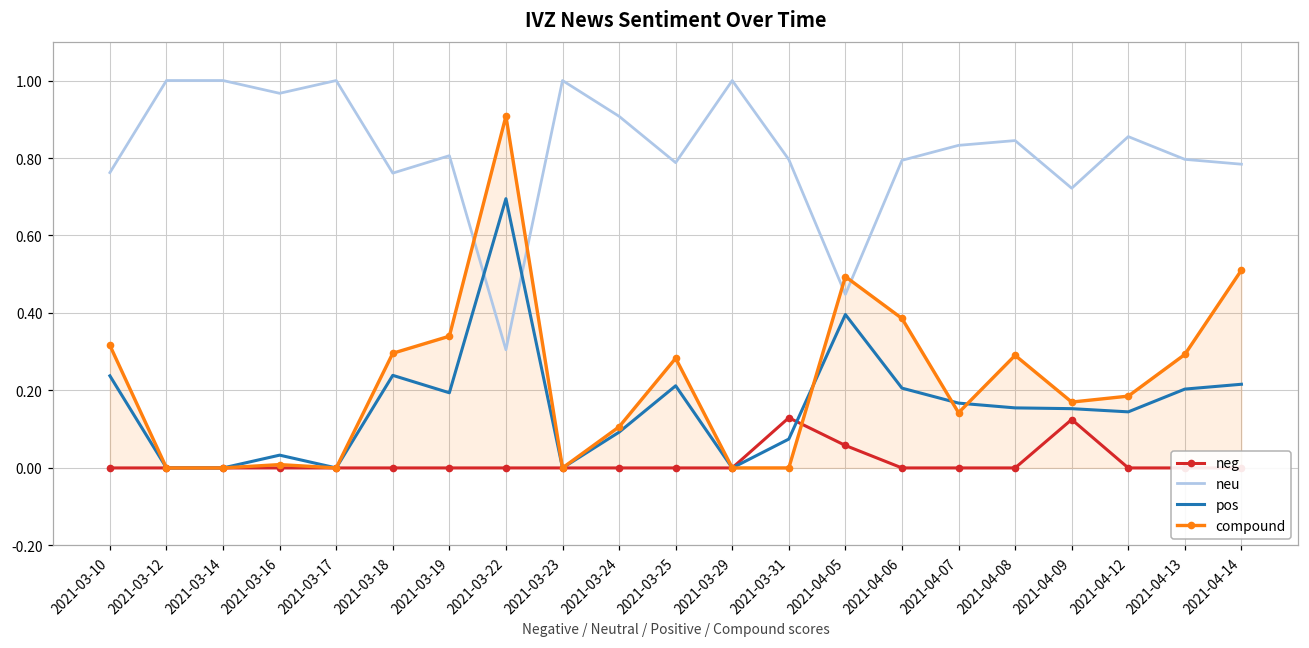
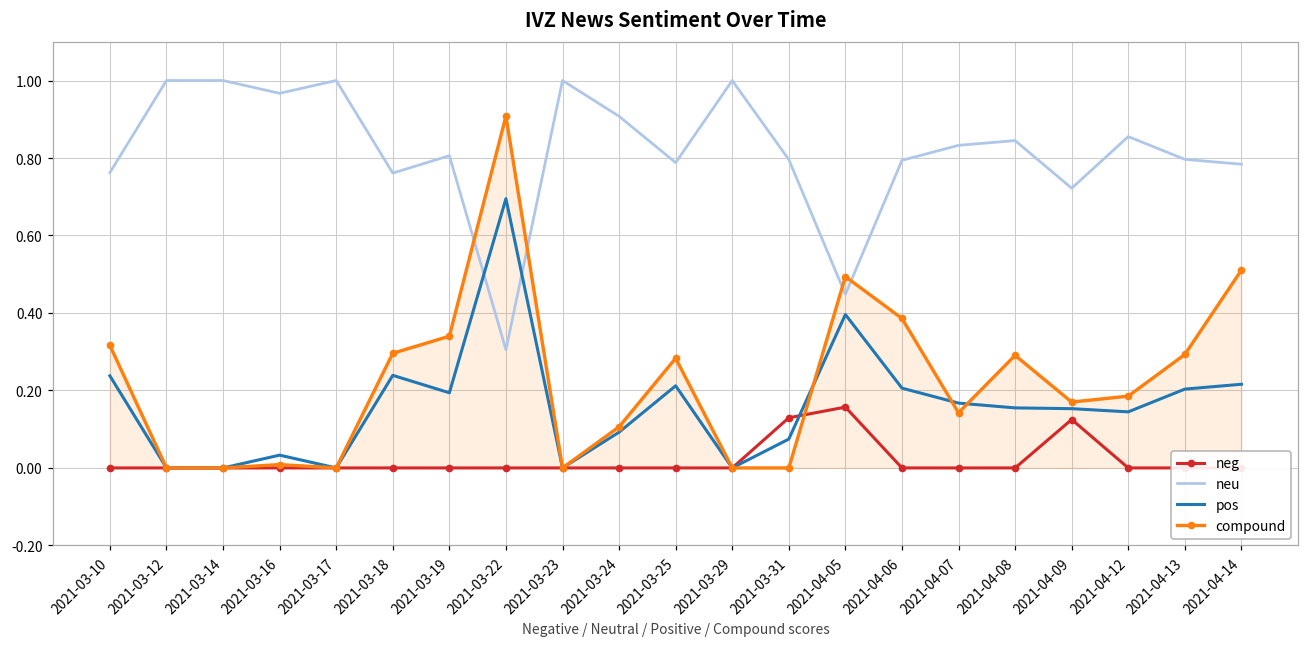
neg, 2021-04-05: 0.06 -> 0.16
